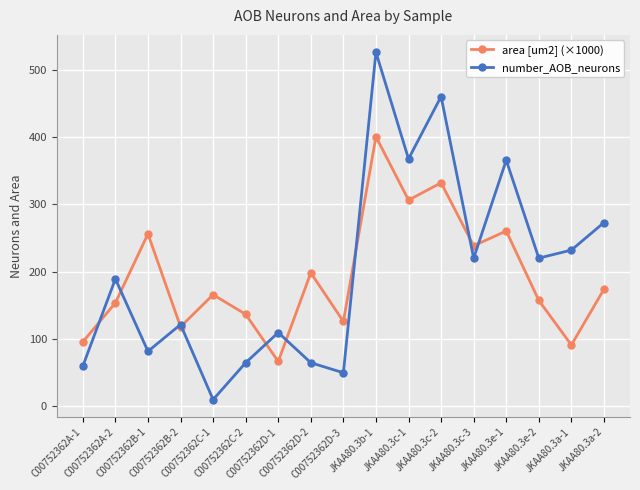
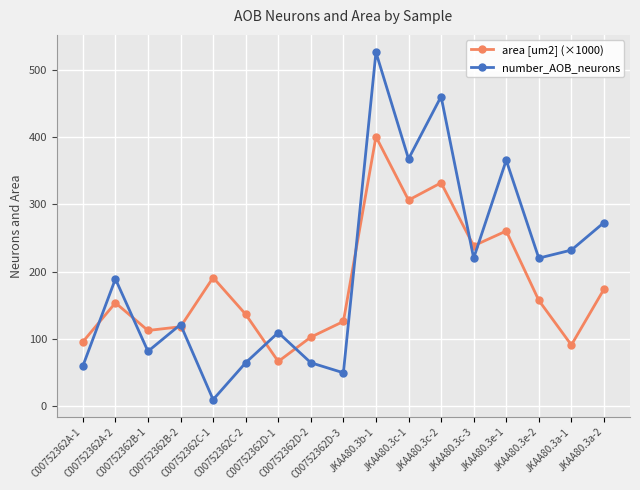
area [um2] (×1000), C00752362B-1: 260 -> 110
area [um2] (×1000), C00752362C-1: 170 -> 190
area [um2] (×1000), C00752362D-2: 200 -> 100
